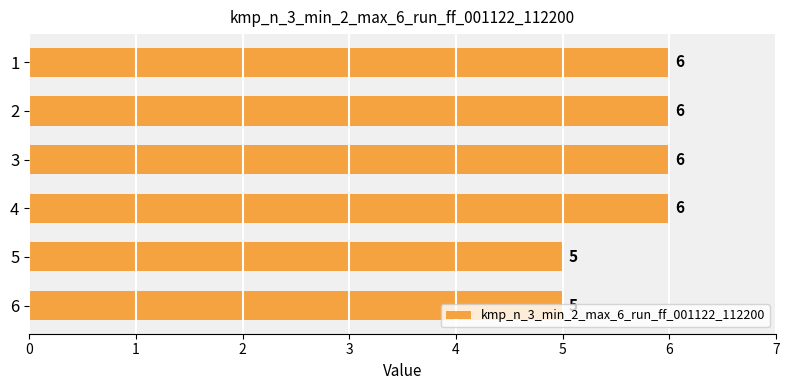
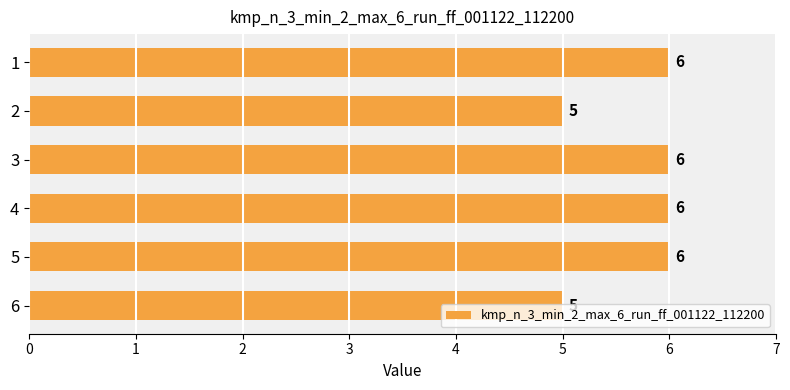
2: 6 -> 5
5: 5 -> 6
